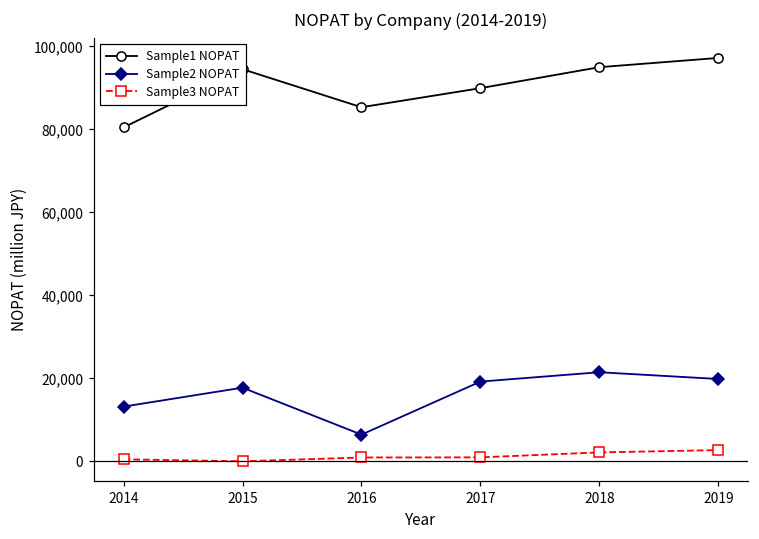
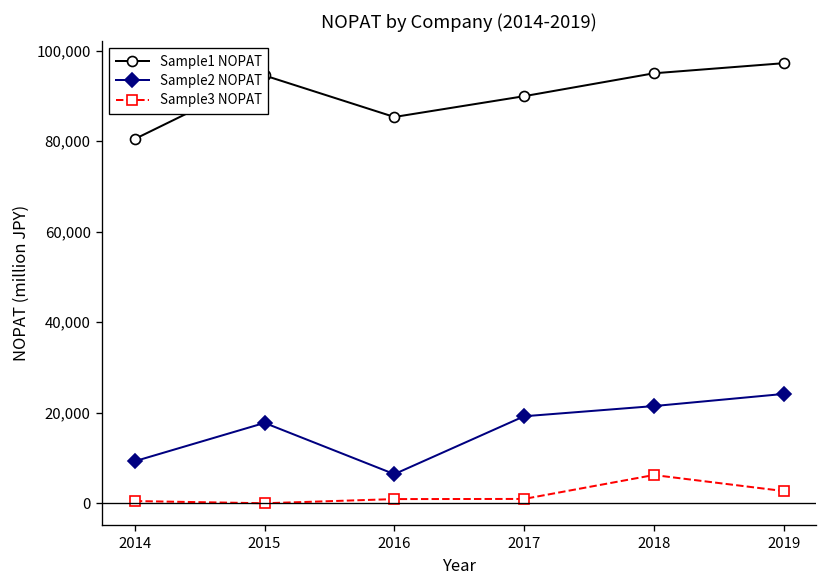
Sample2 NOPAT, 2014: 13,000 -> 9,000
Sample3 NOPAT, 2018: 2,000 -> 6,000
Sample2 NOPAT, 2019: 20,000 -> 24,000
